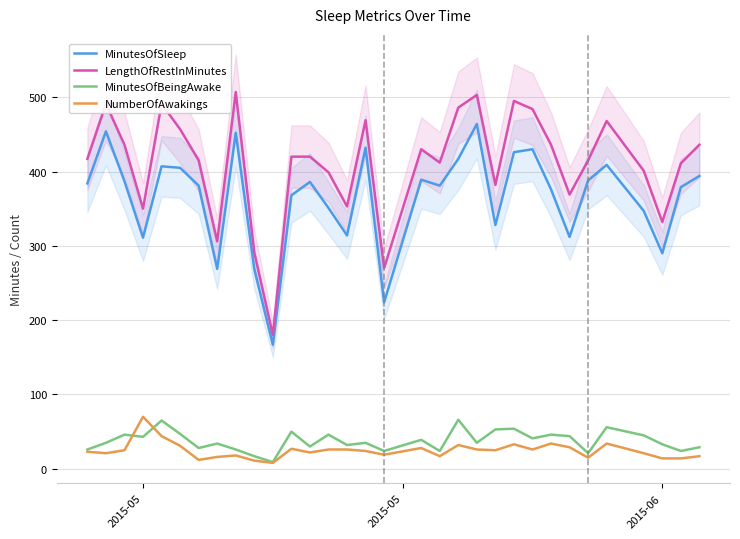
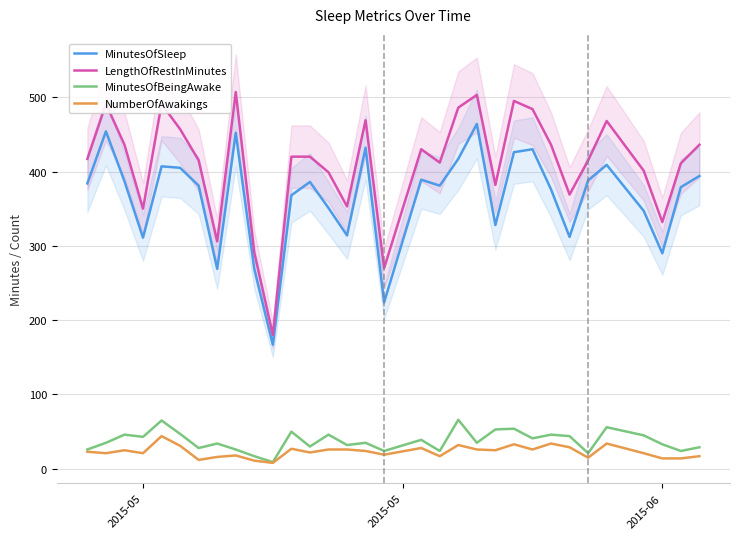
NumberOfAwakings, 2015-05: 70 -> 20
